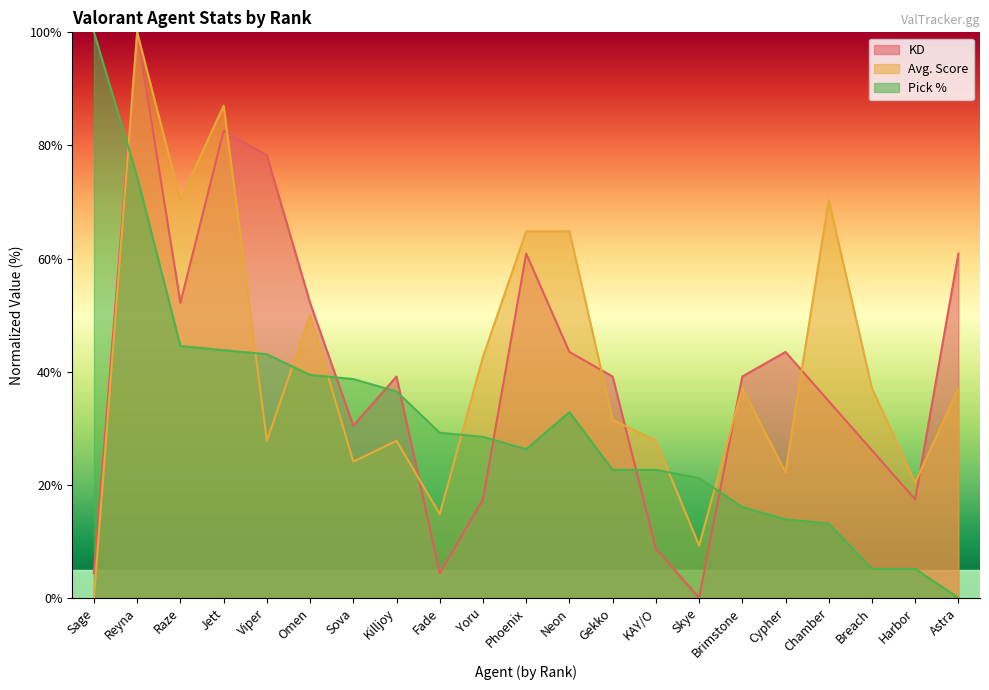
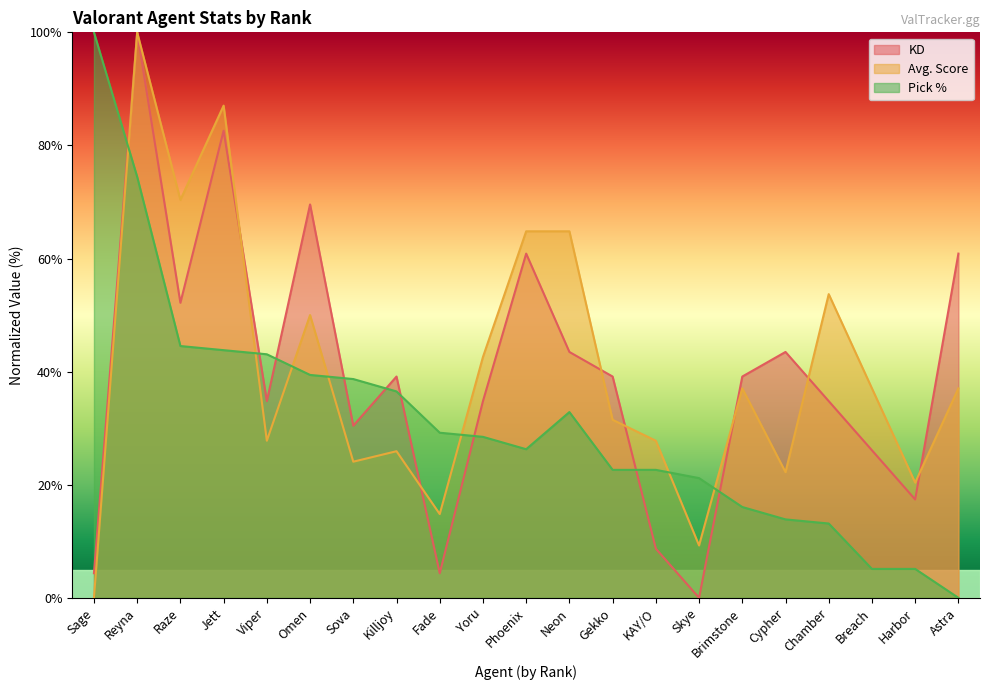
KD, Viper: 78% -> 35%
KD, Omen: 52% -> 70%
Avg. Score, Killjoy: 28% -> 26%
KD, Yoru: 17% -> 35%
Avg. Score, Chamber: 70% -> 54%
